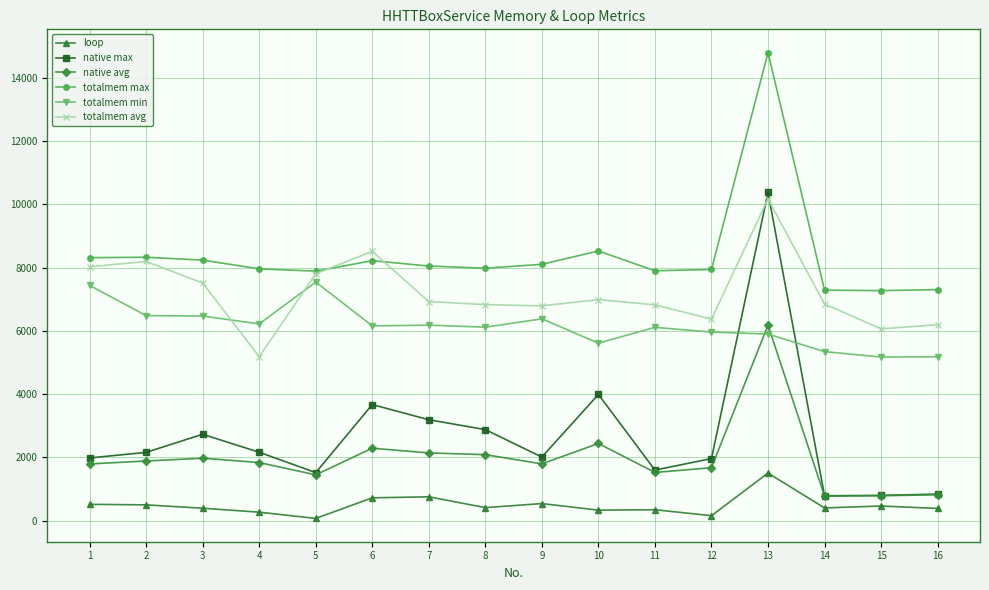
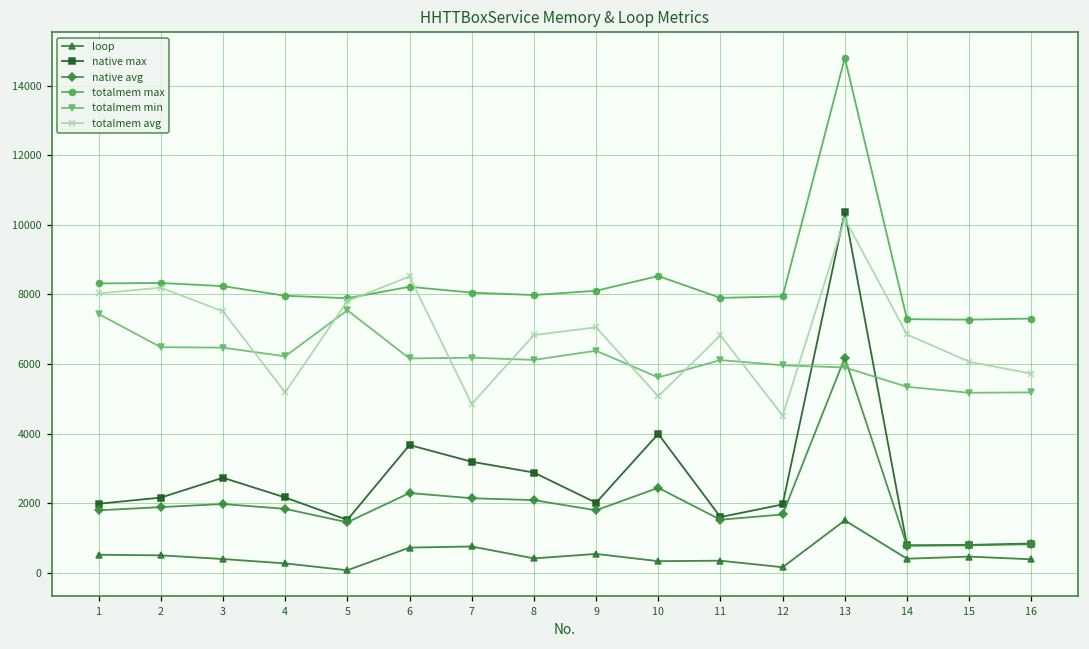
totalmem avg, 7: 6900 -> 4900
totalmem avg, 9: 6800 -> 7100
totalmem avg, 10: 7000 -> 5100
totalmem avg, 12: 6400 -> 4500
totalmem avg, 16: 6200 -> 5700
